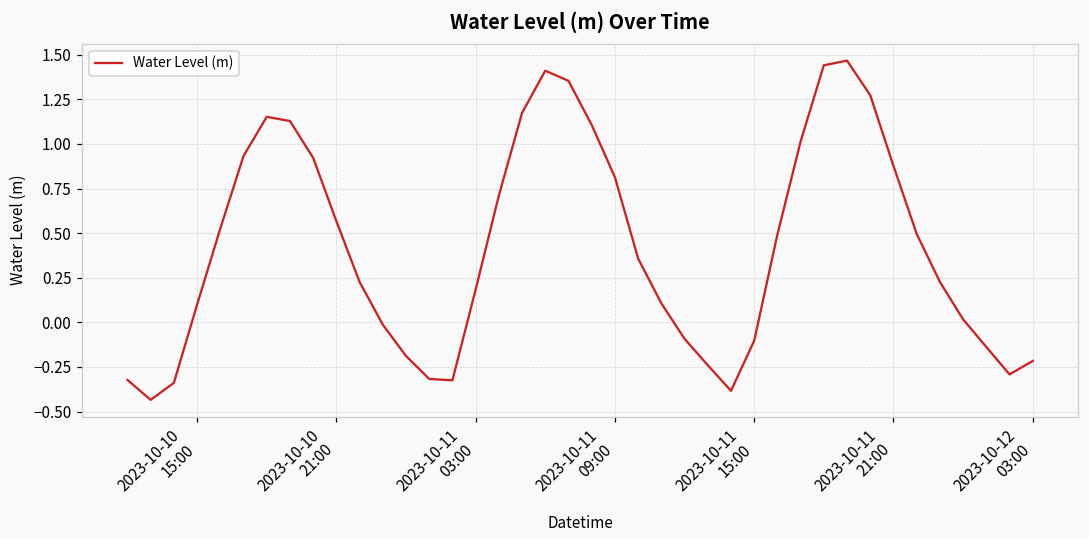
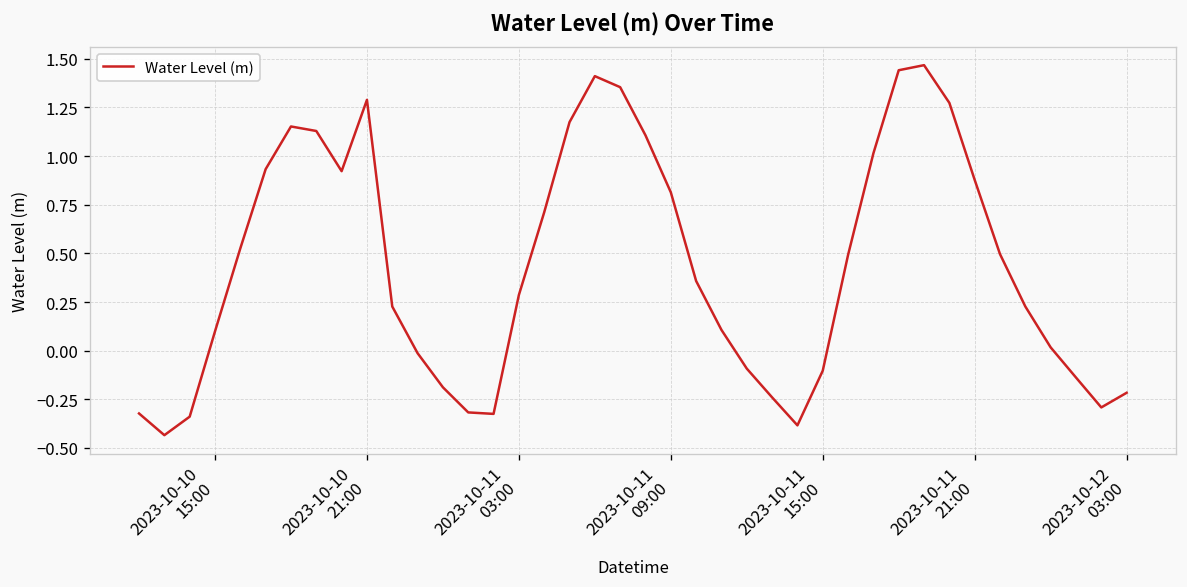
2023-10-10 21:00: 0.57 -> 1.29
2023-10-11 03:00: 0.18 -> 0.29
